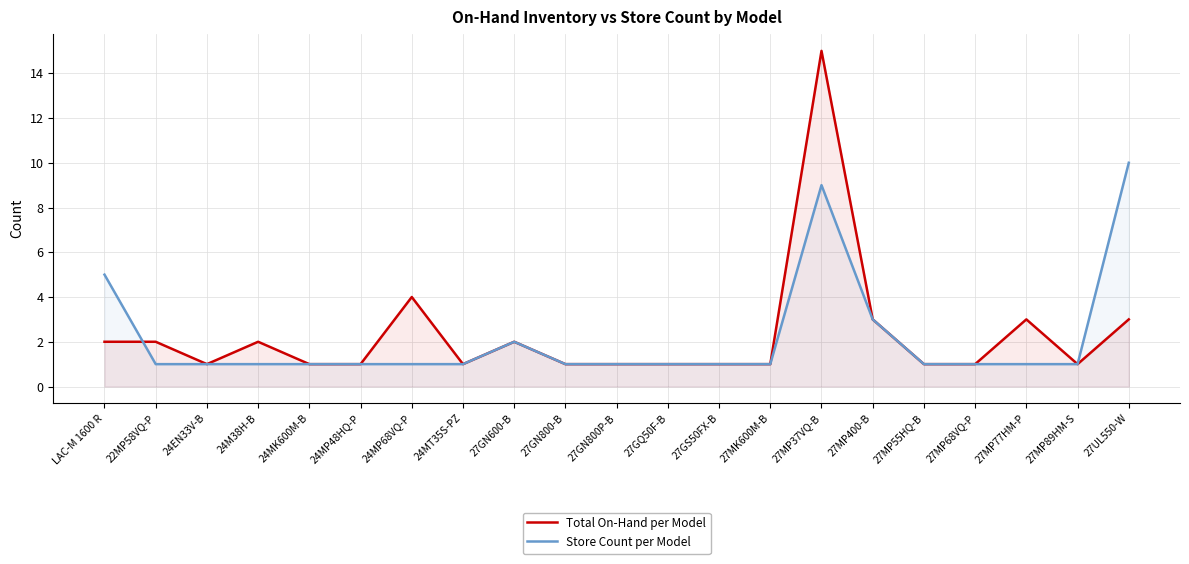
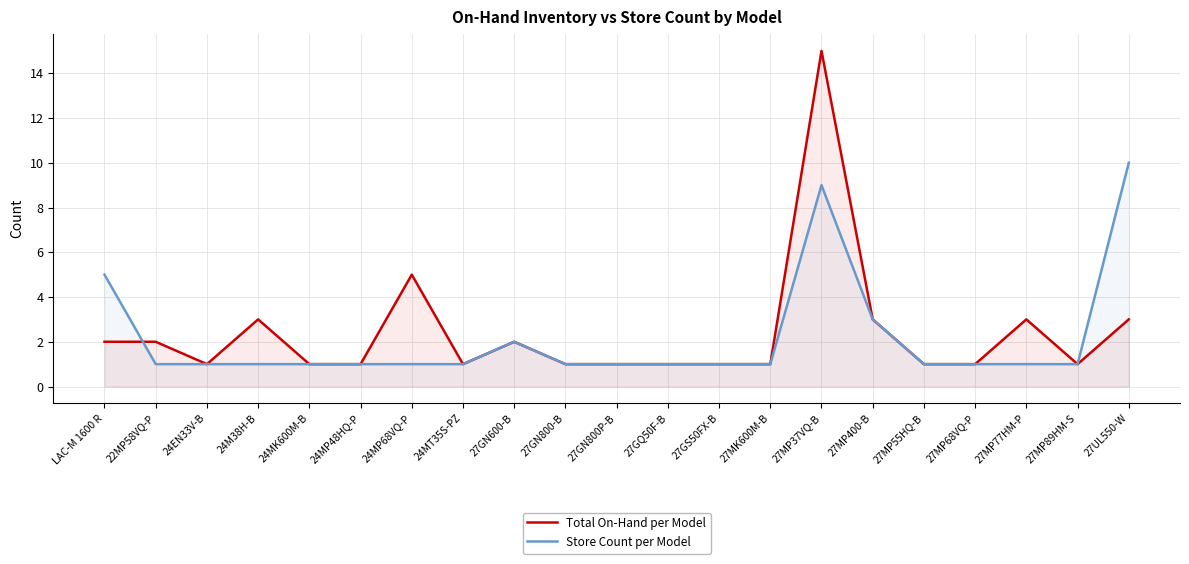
Total On-Hand per Model, 24M38H-B: 2 -> 3
Total On-Hand per Model, 24MP68VQ-P: 4 -> 5
